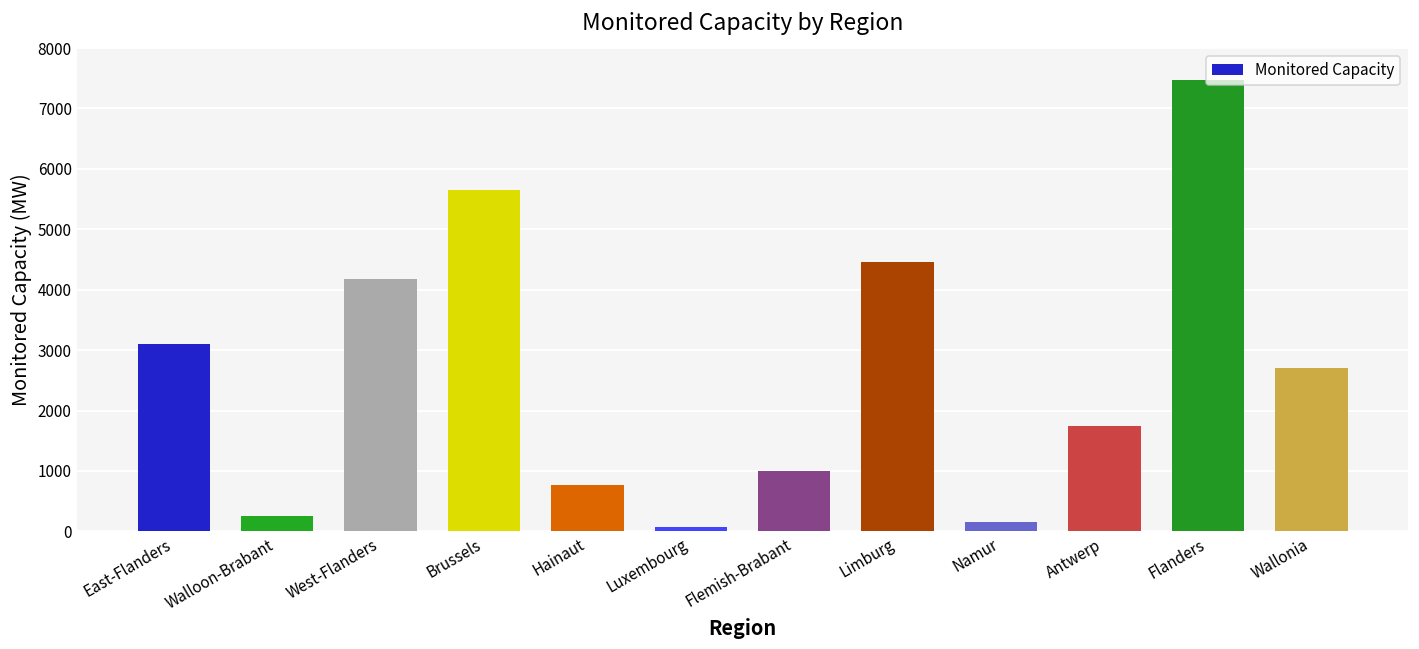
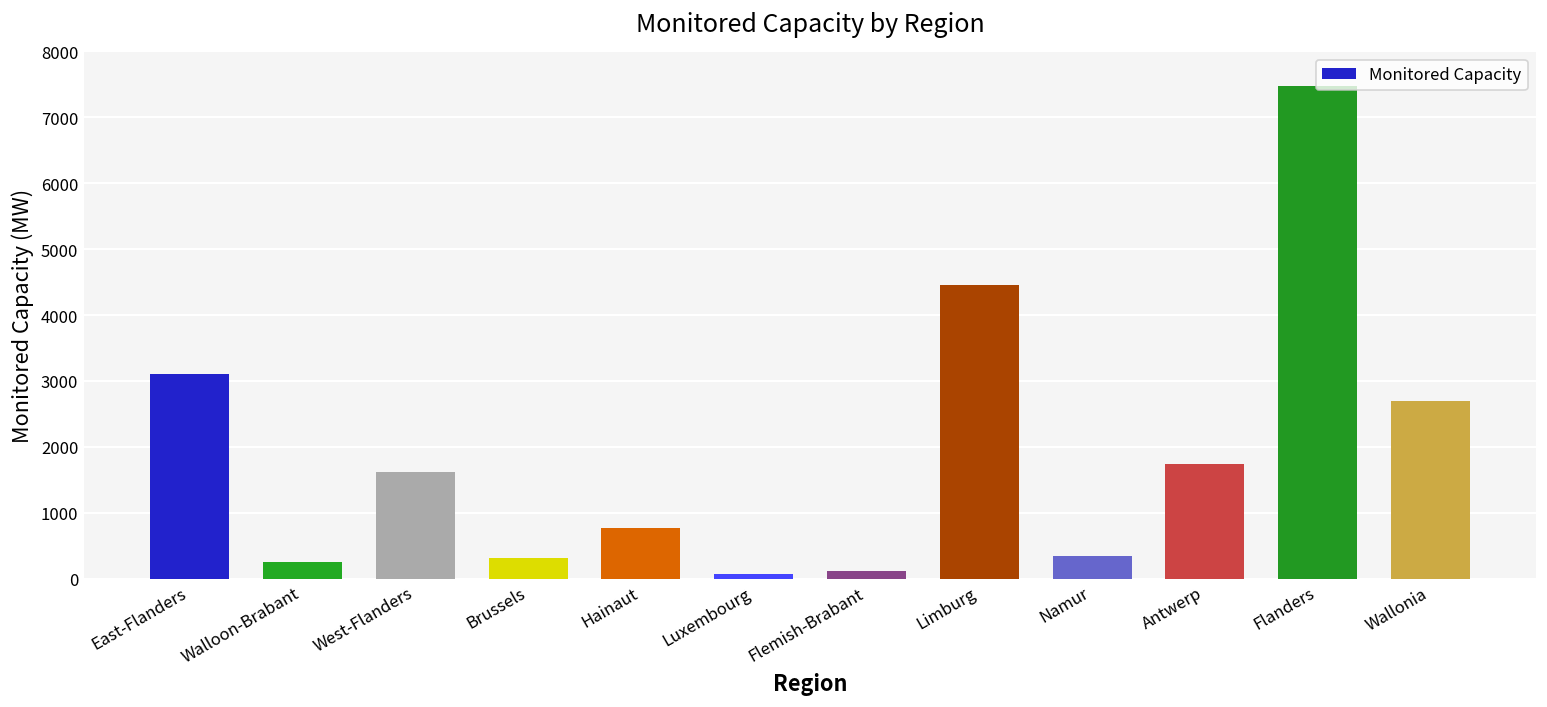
West-Flanders: 4200 -> 1600
Brussels: 5700 -> 300
Flemish-Brabant: 1000 -> 100
Namur: 200 -> 300
